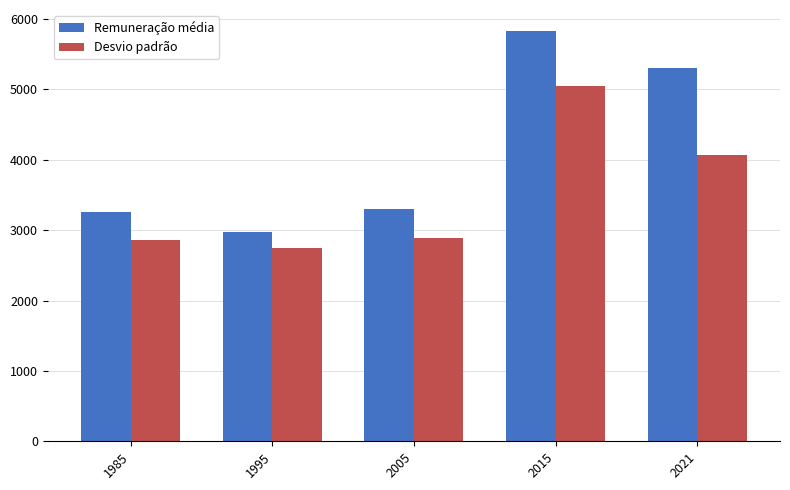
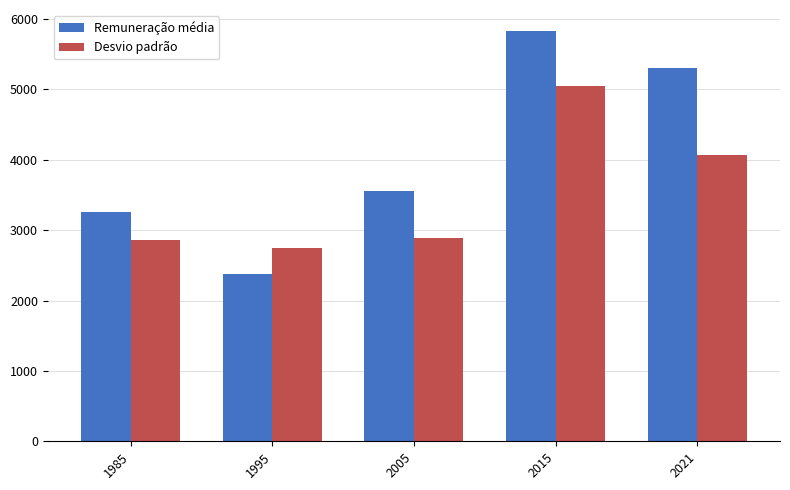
Remuneração média, 1995: 3000 -> 2400
Remuneração média, 2005: 3300 -> 3600
